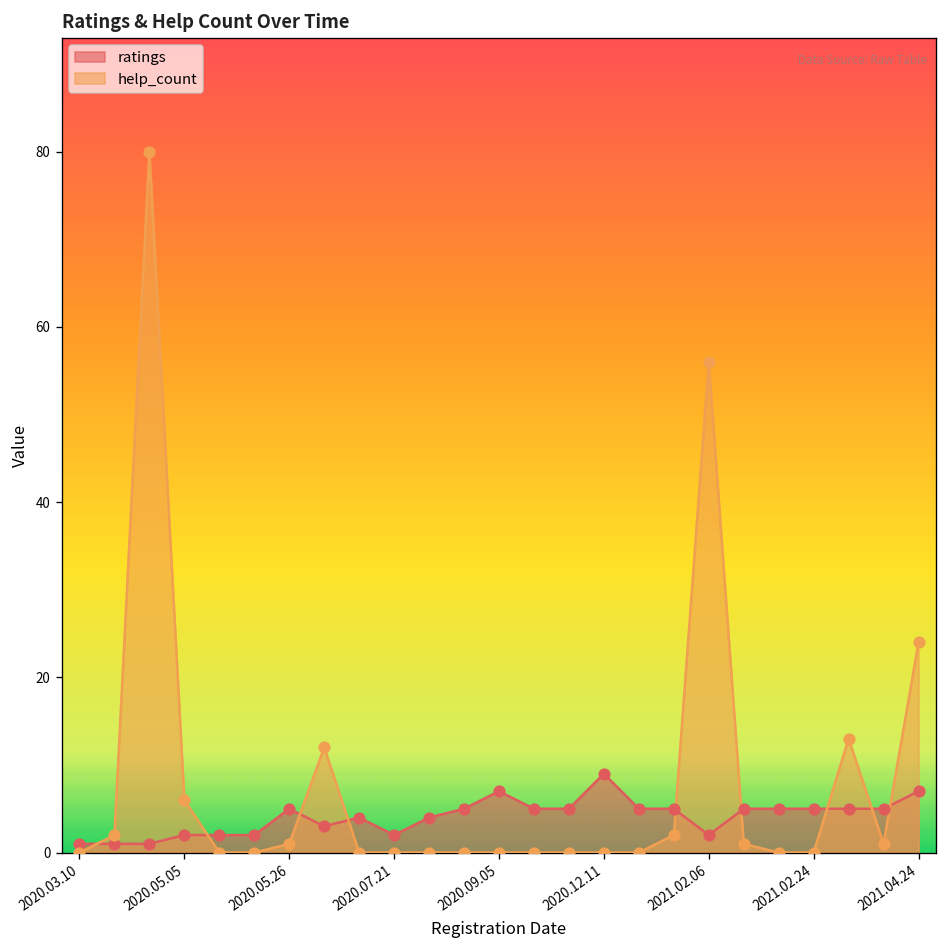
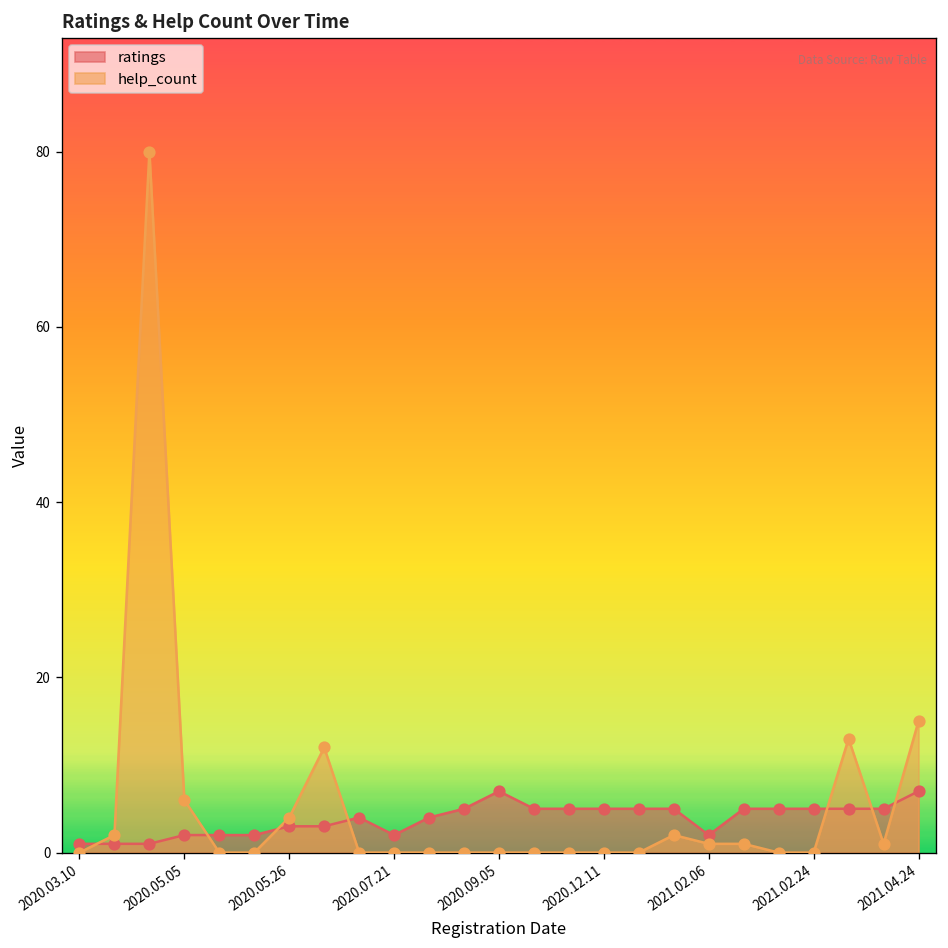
ratings, 2020.05.26: 5 -> 3
help_count, 2020.05.26: 1 -> 4
ratings, 2020.12.11: 9 -> 5
help_count, 2021.02.06: 56 -> 1
help_count, 2021.04.24: 24 -> 15
